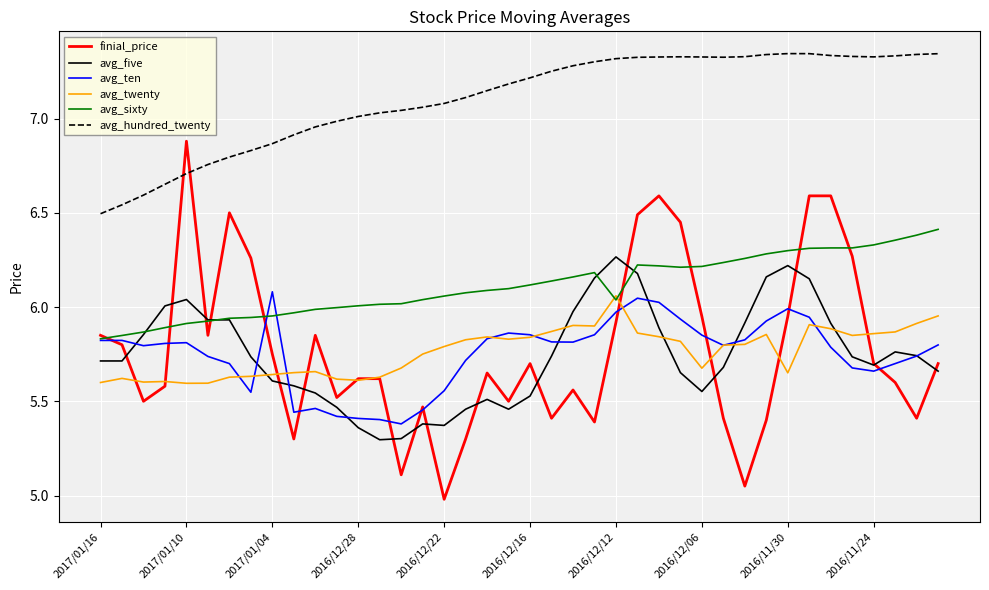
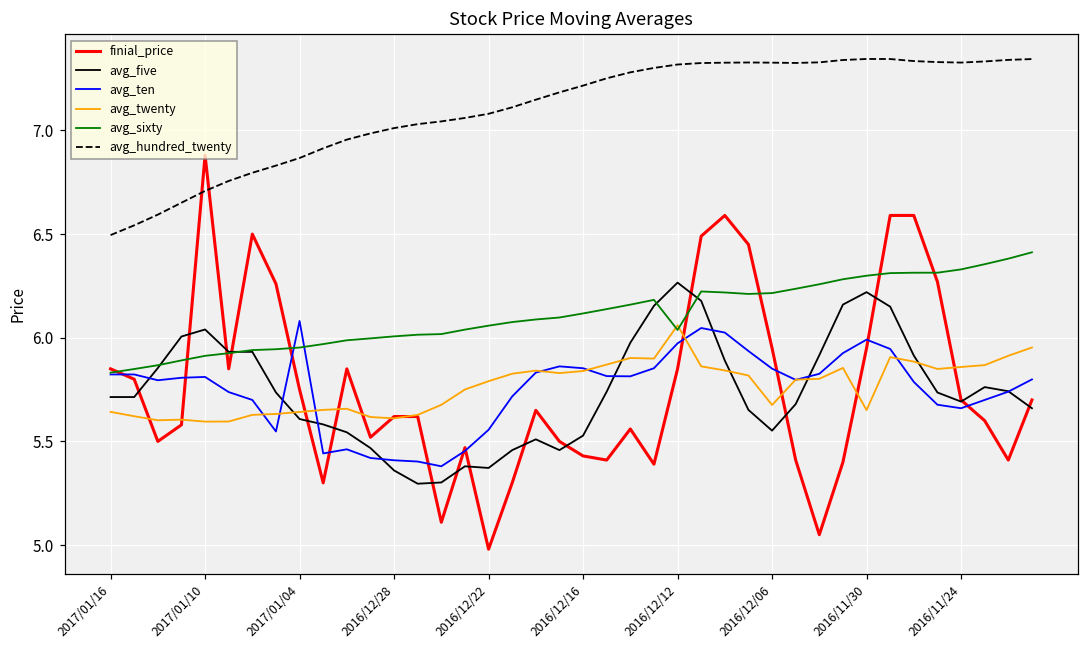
avg_twenty, 2017/01/16: 5.60 -> 5.64
finial_price, 2016/12/16: 5.70 -> 5.43
finial_price, 2016/12/12: 5.92 -> 5.85
